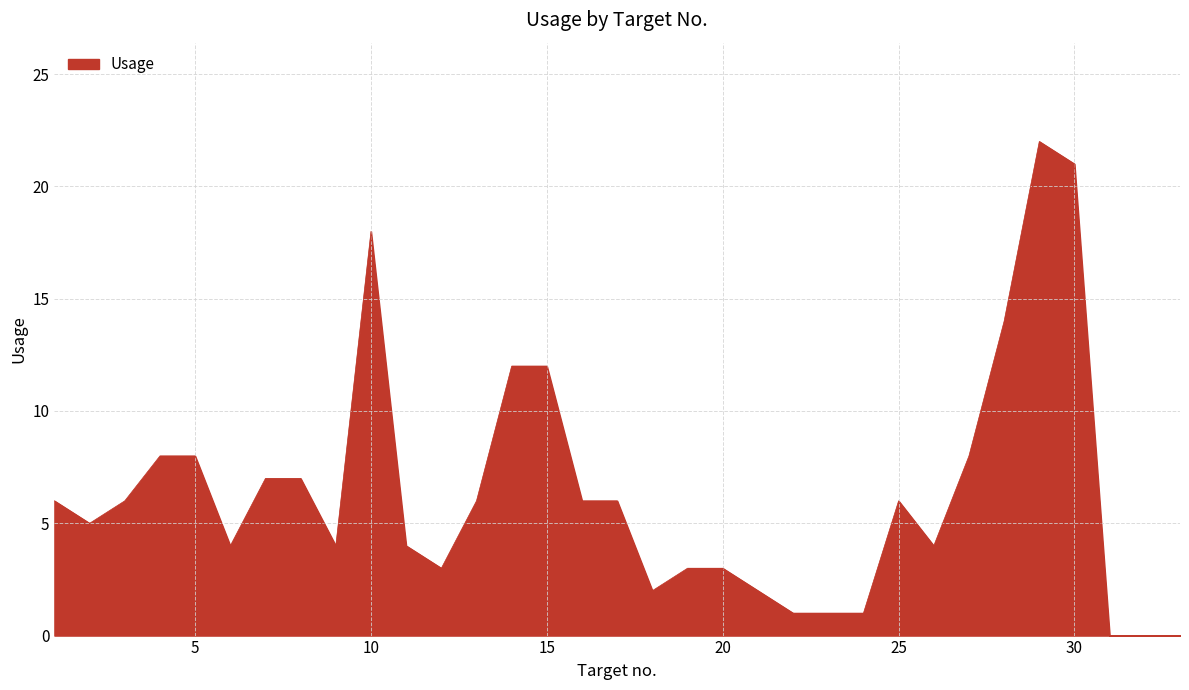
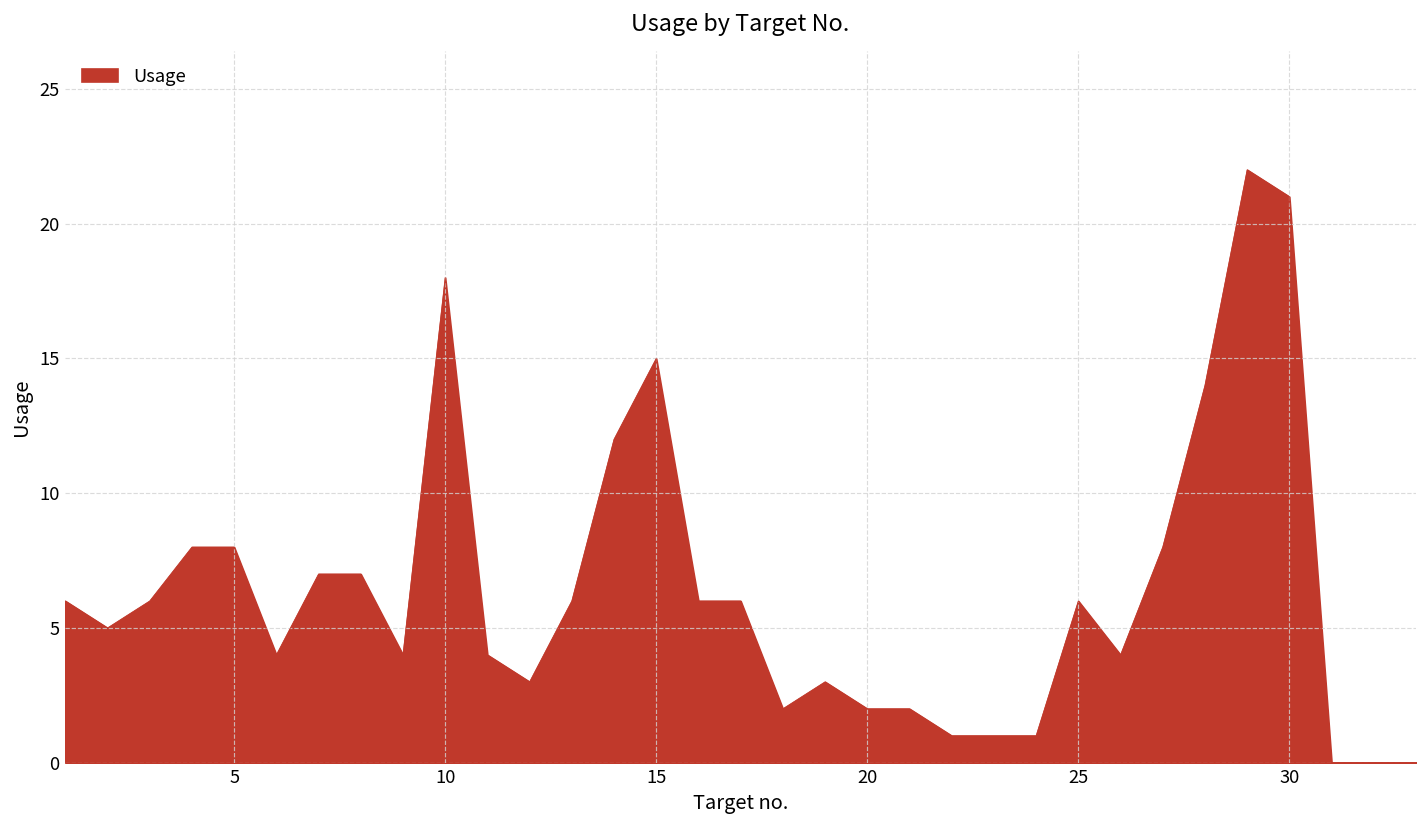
15: 12 -> 15
20: 3 -> 2
